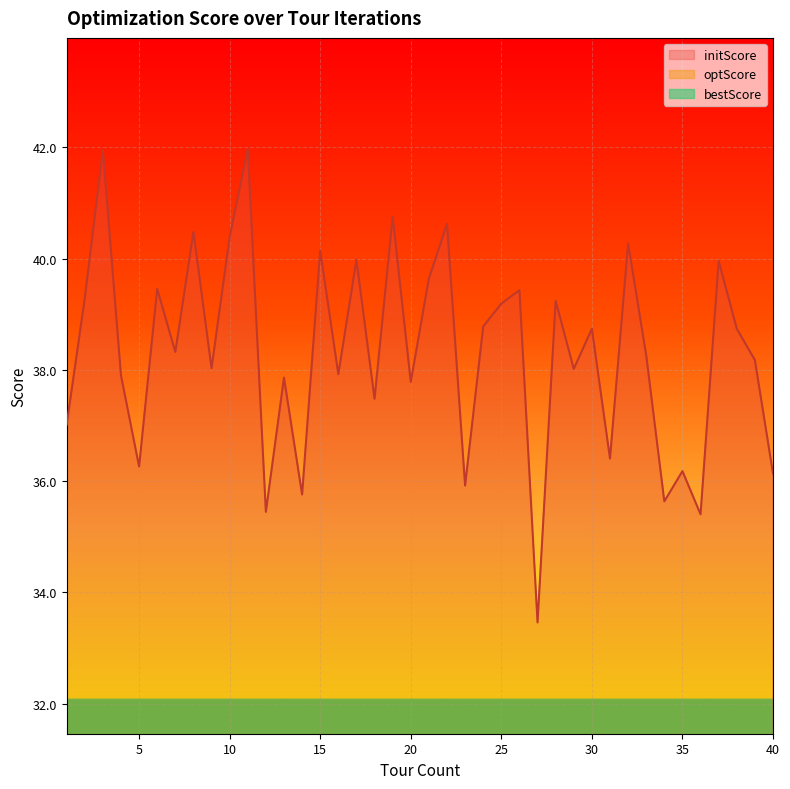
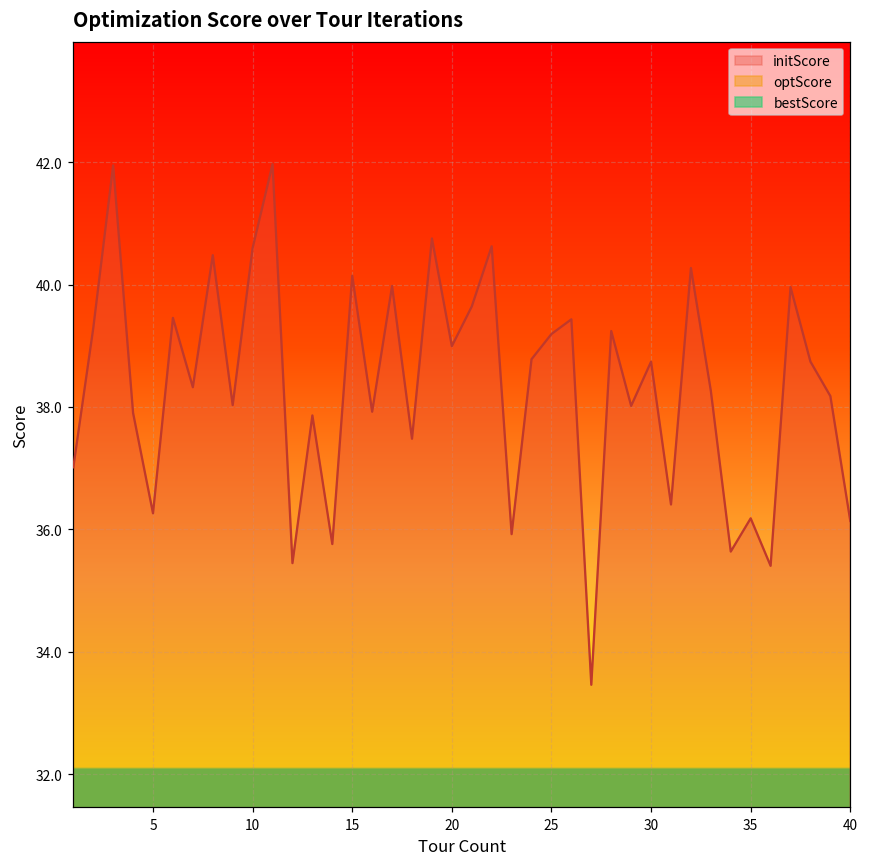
initScore, 10: 40.4 -> 40.6
initScore, 20: 37.8 -> 39.0
